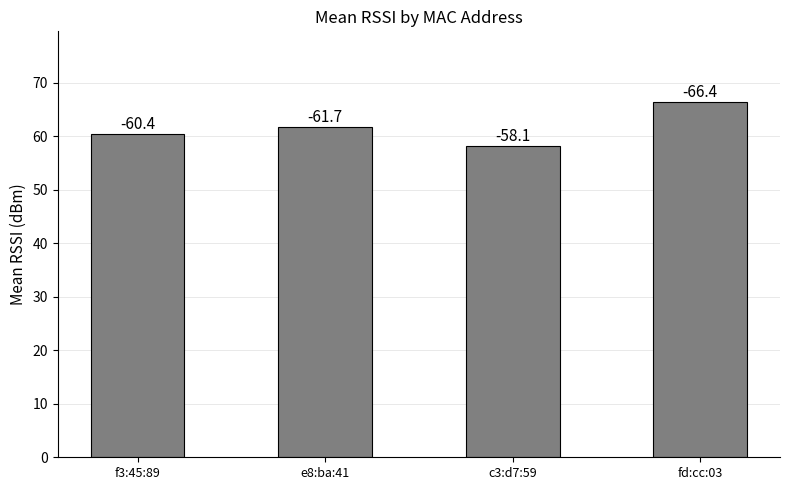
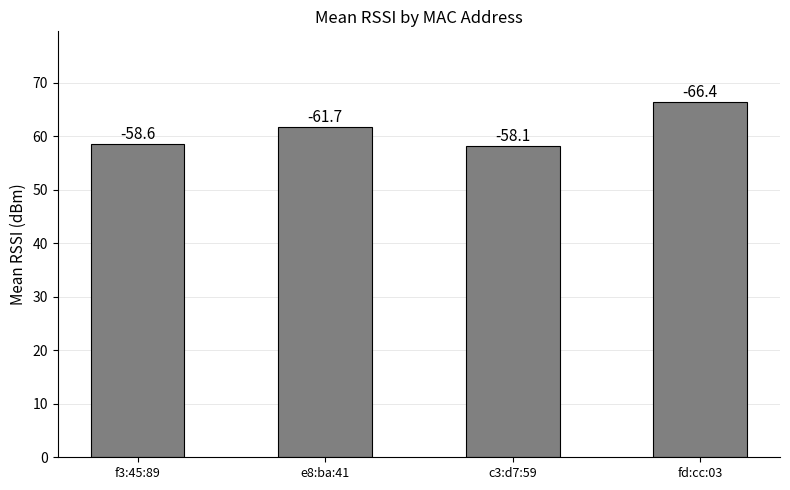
f3:45:89: -60.4 -> -58.6
